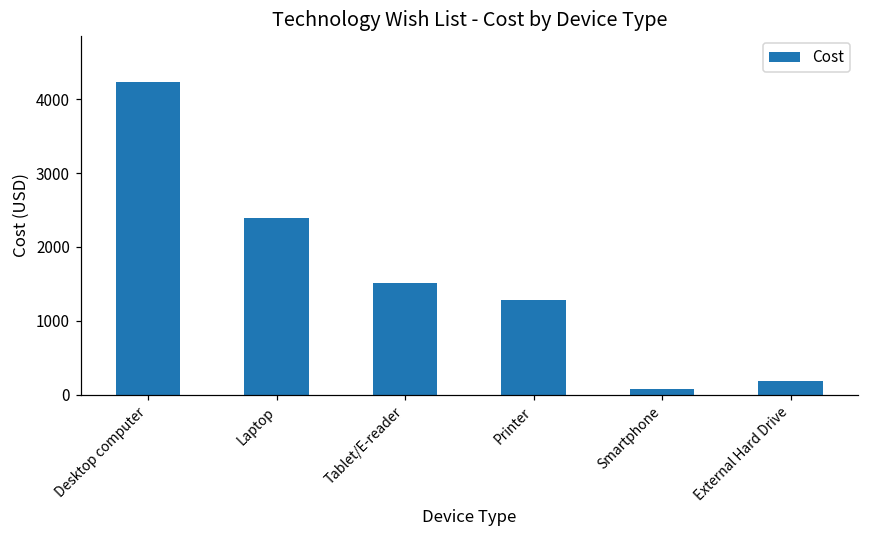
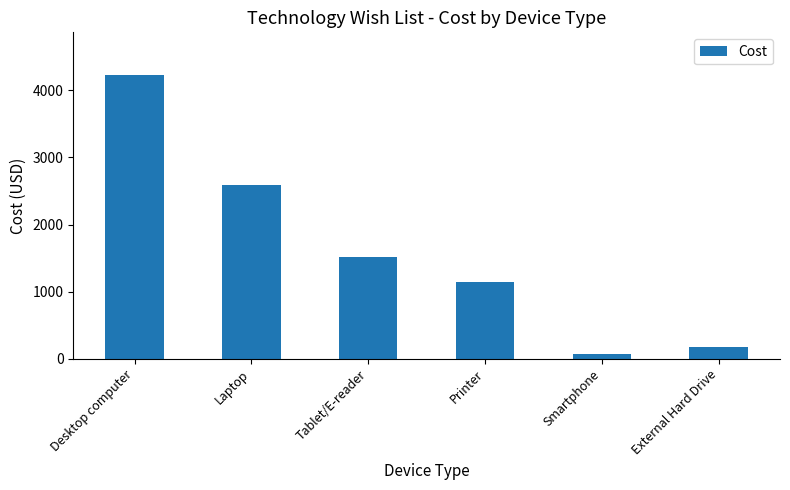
Laptop: 2400 -> 2600
Printer: 1300 -> 1100
